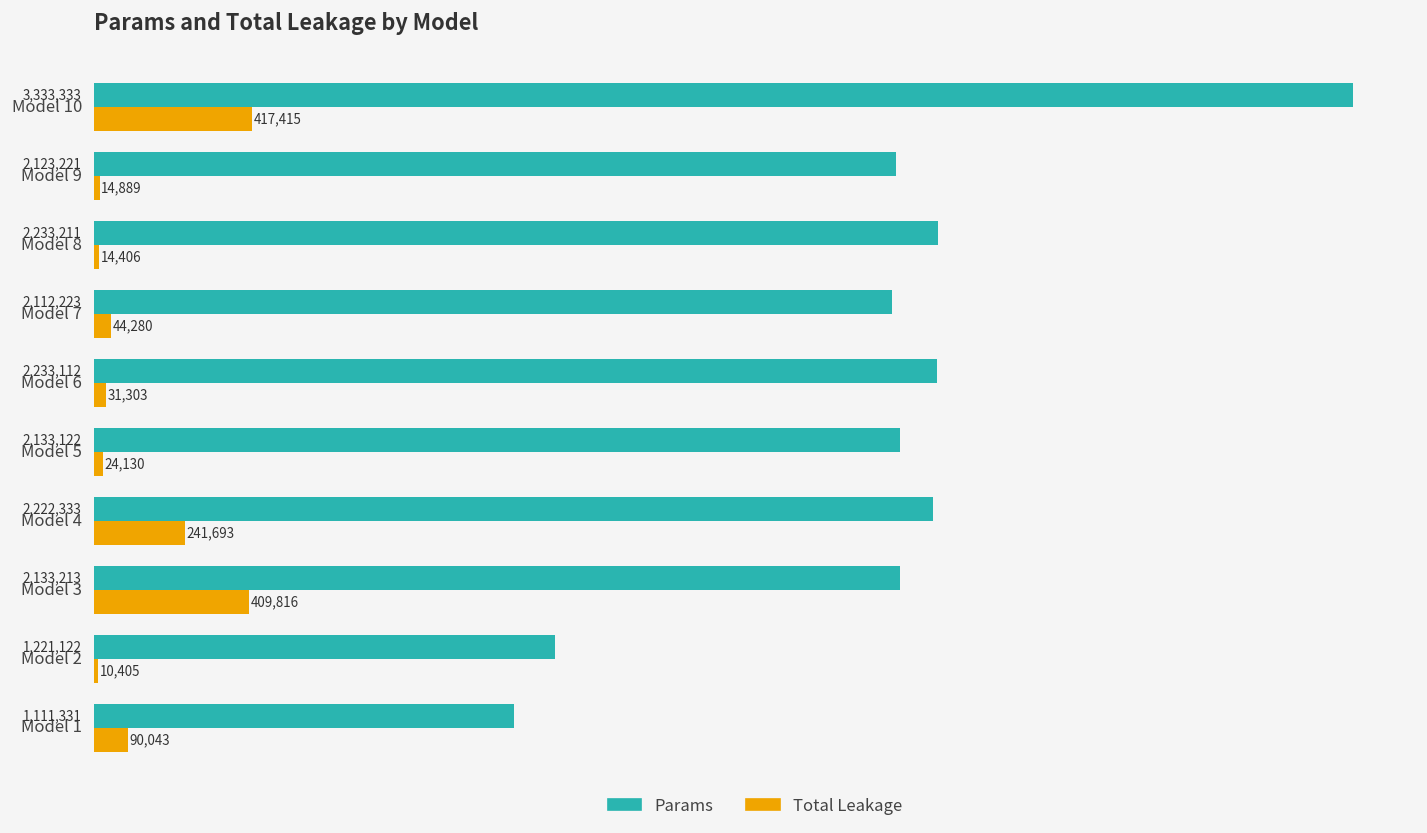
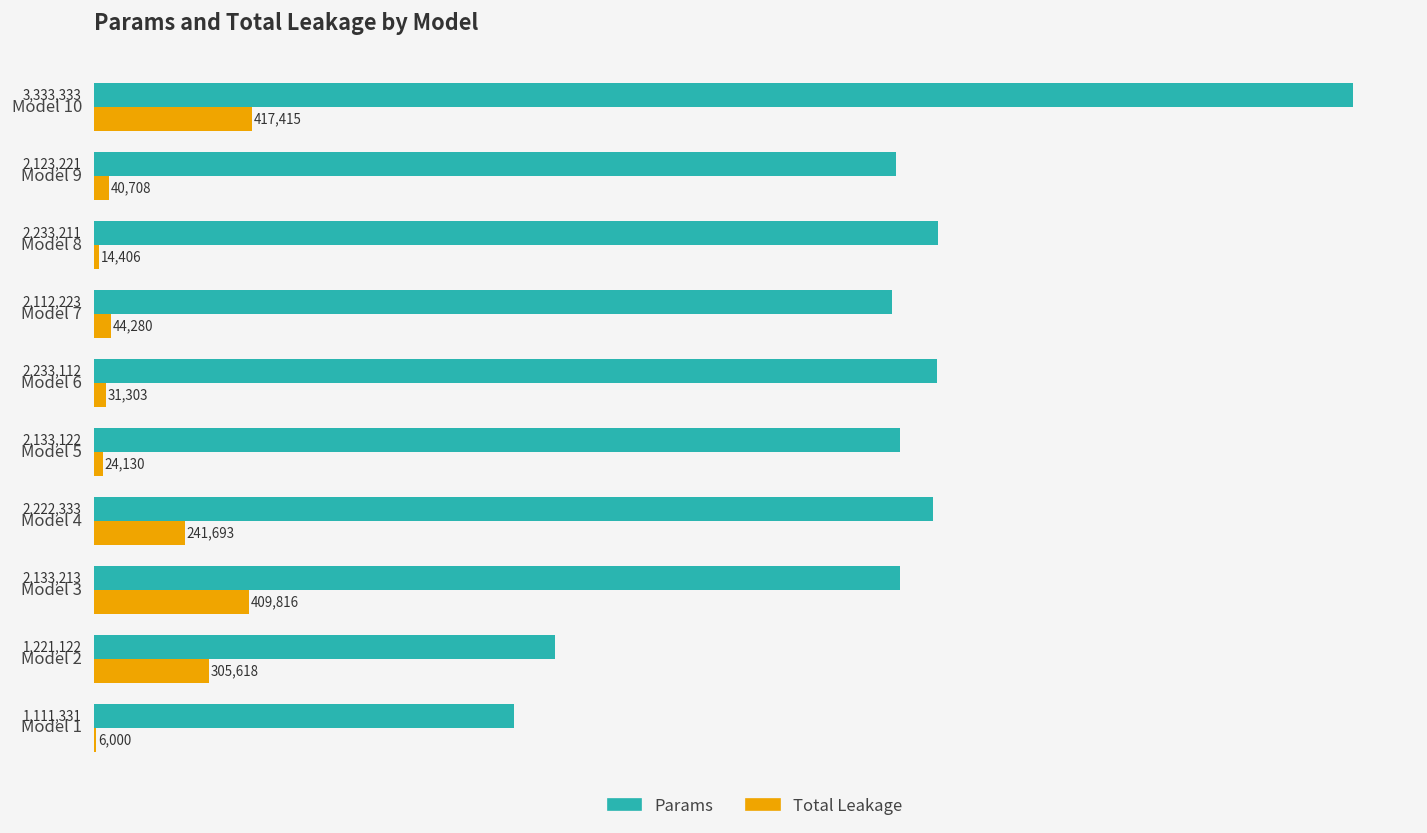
Total Leakage, Model 9: 14,889 -> 40,708
Total Leakage, Model 2: 10,405 -> 305,618
Total Leakage, Model 1: 90,043 -> 6,000
